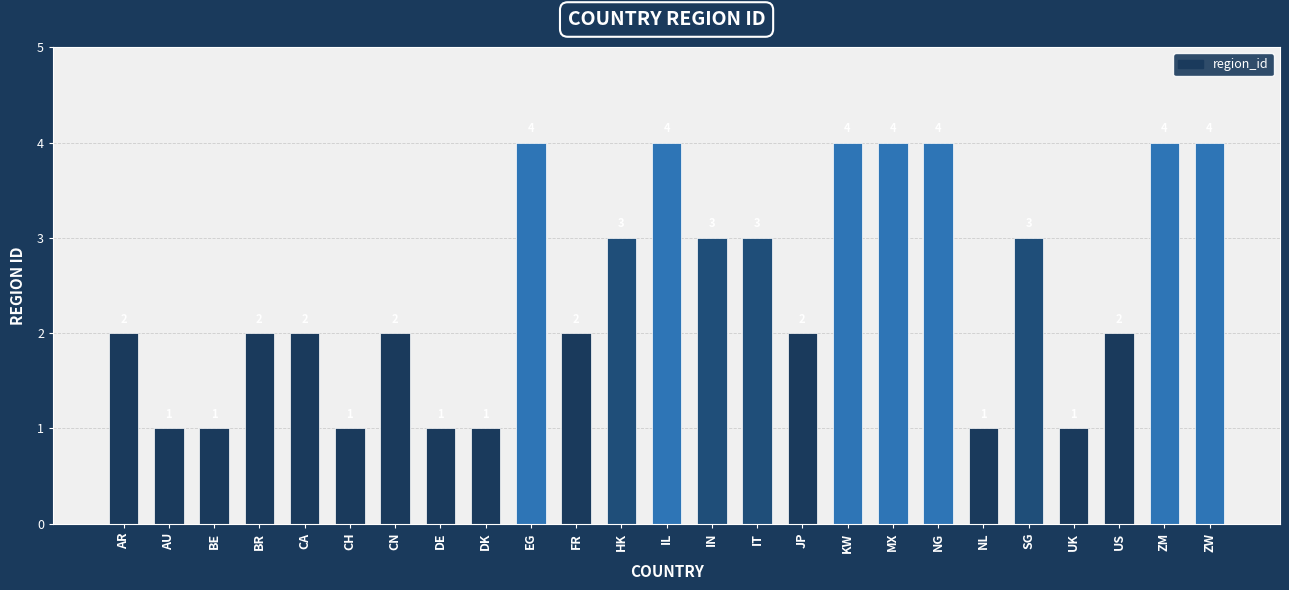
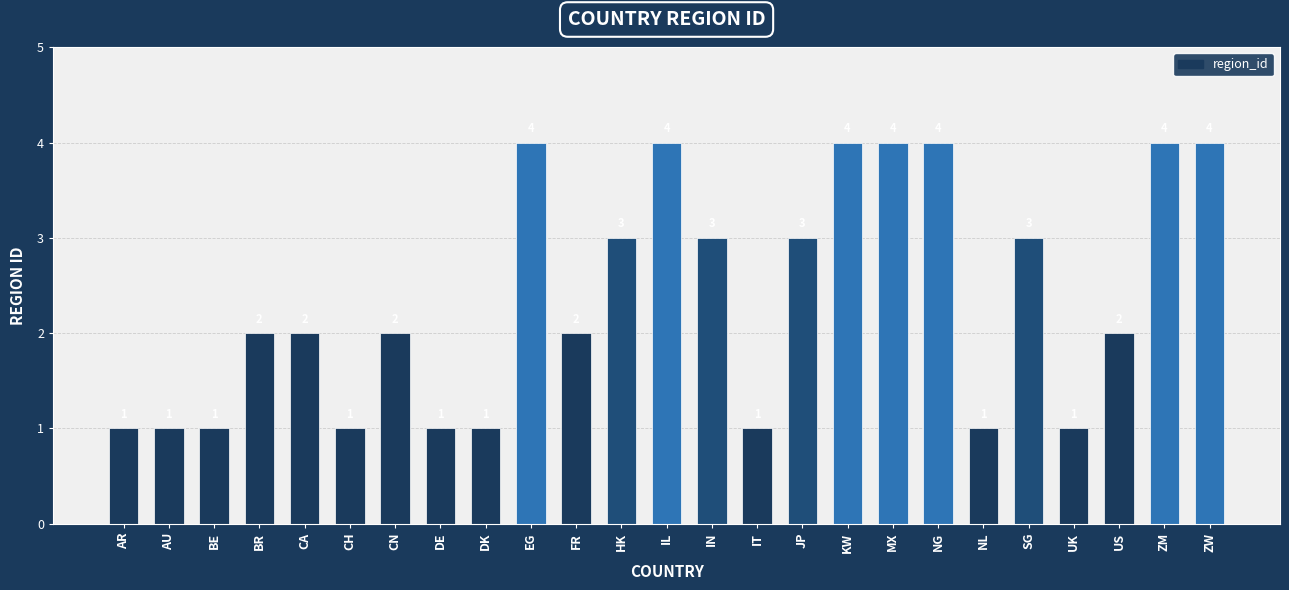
AR: 2 -> 1
IT: 3 -> 1
JP: 2 -> 3
